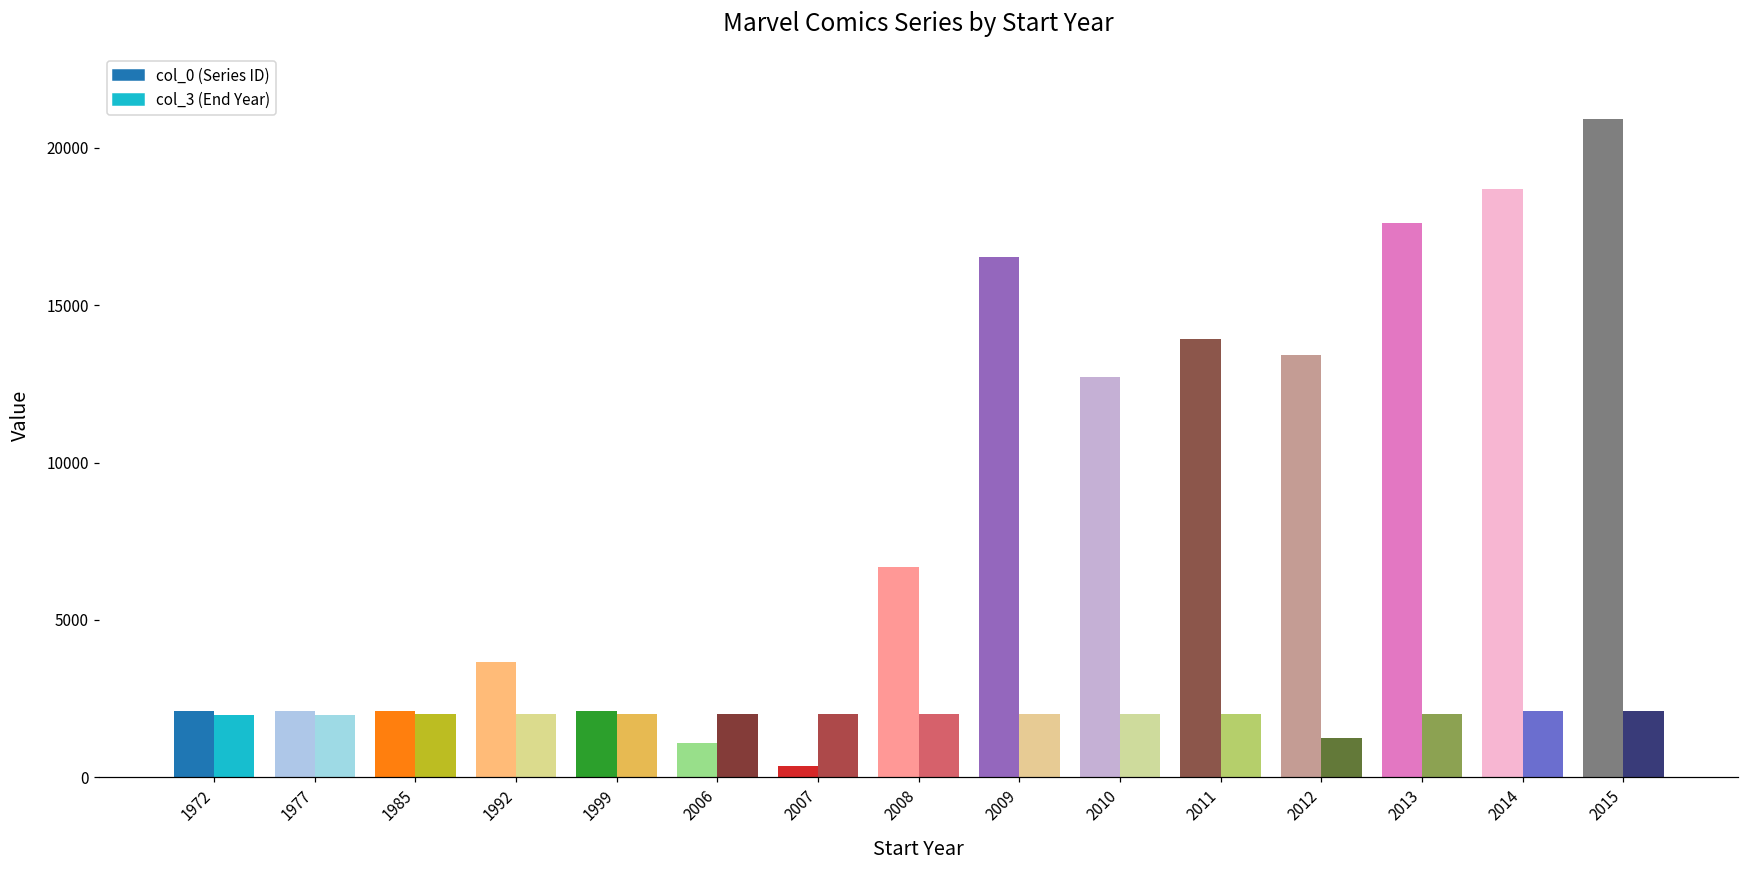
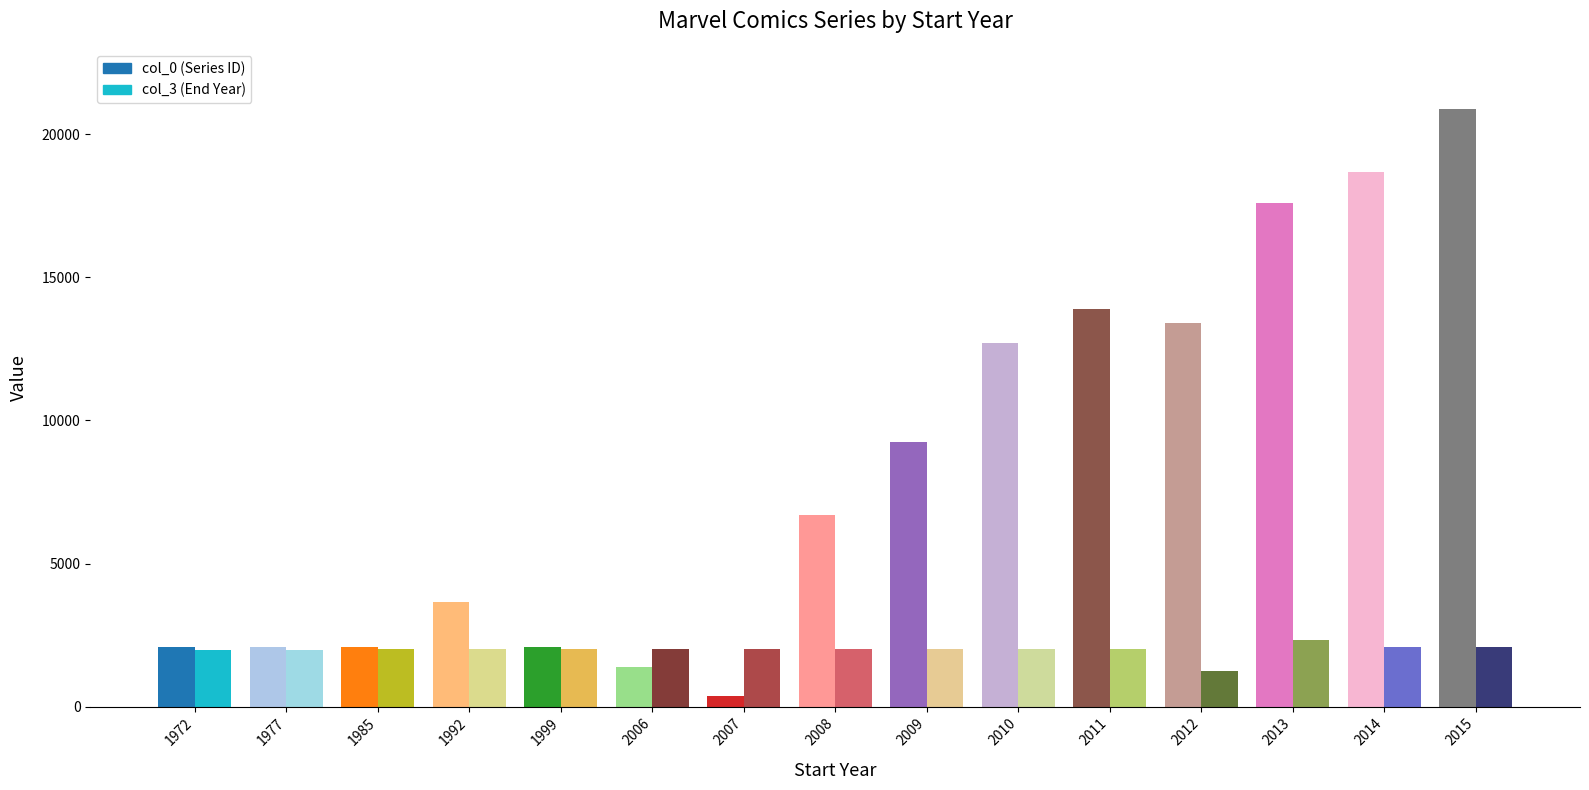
col_0 (Series ID), 2006: 1100 -> 1400
col_0 (Series ID), 2009: 16500 -> 9200
col_3 (End Year), 2013: 2000 -> 2300
